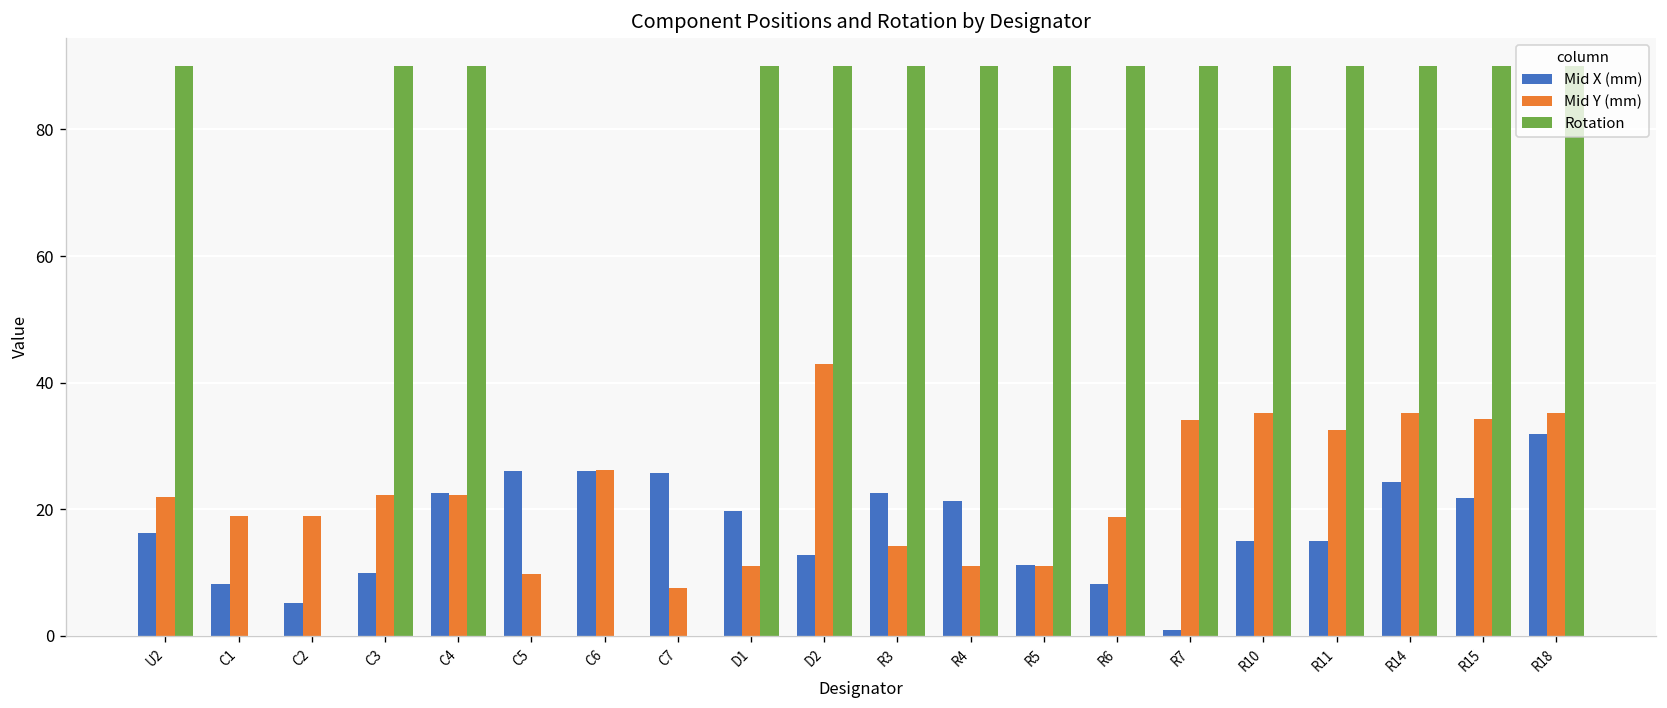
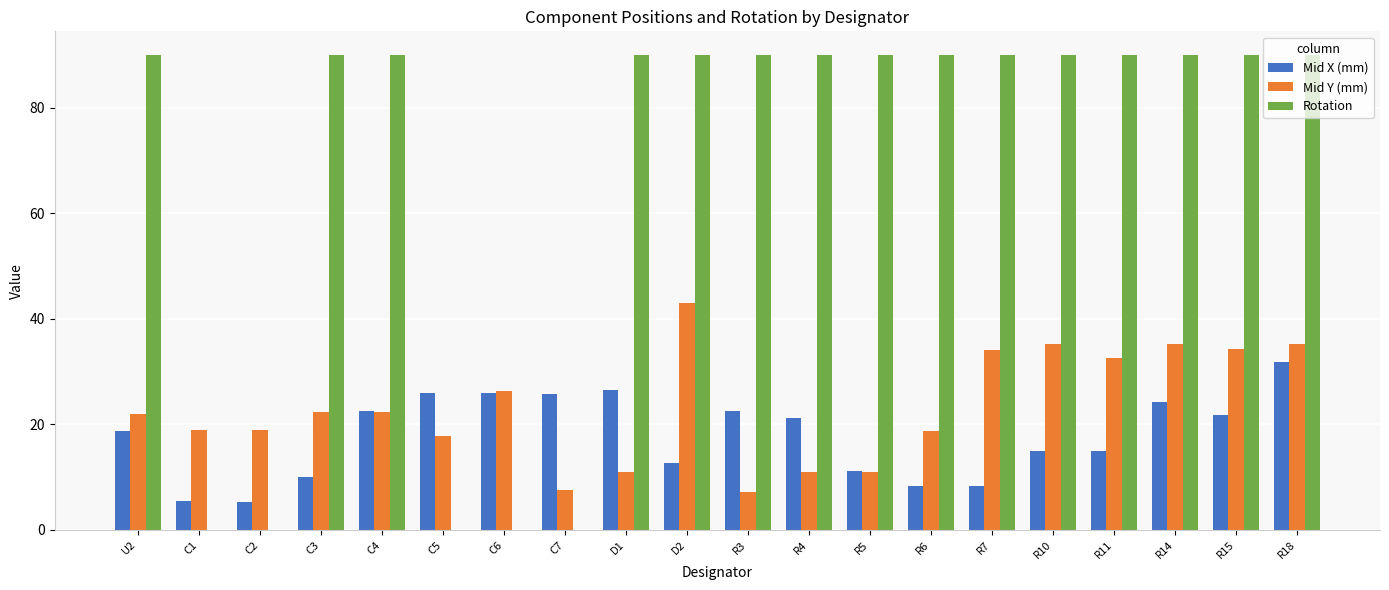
Mid X (mm), U2: 16 -> 19
Mid X (mm), C1: 8 -> 5
Mid Y (mm), C5: 10 -> 18
Mid X (mm), D1: 20 -> 26
Mid Y (mm), R3: 14 -> 7
Mid X (mm), R7: 1 -> 8
